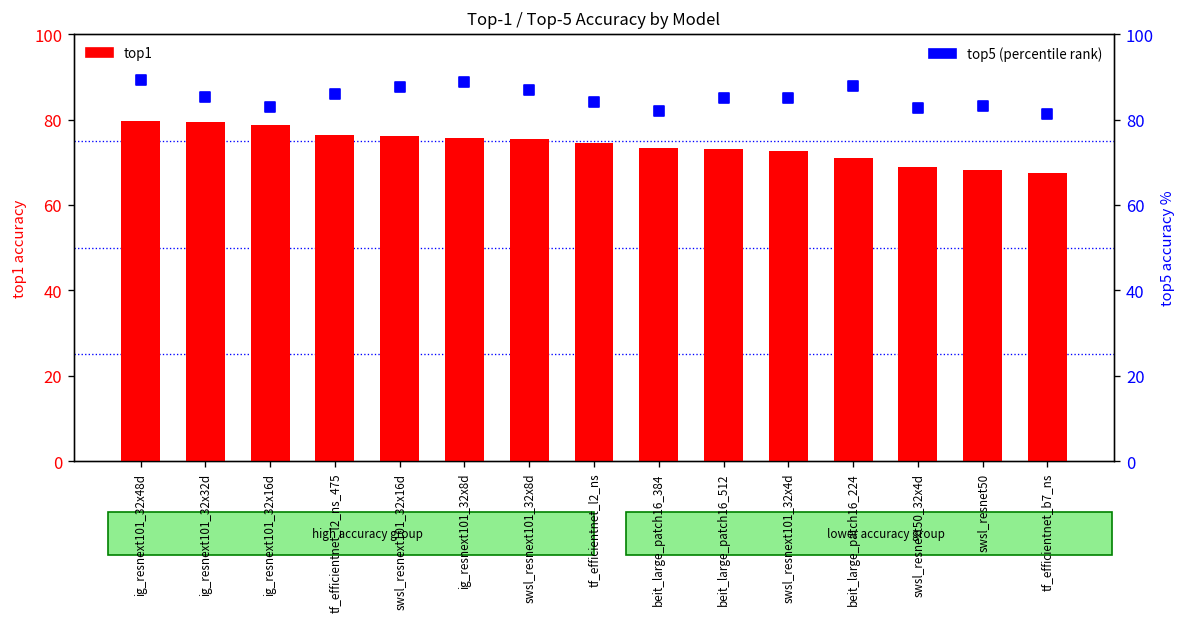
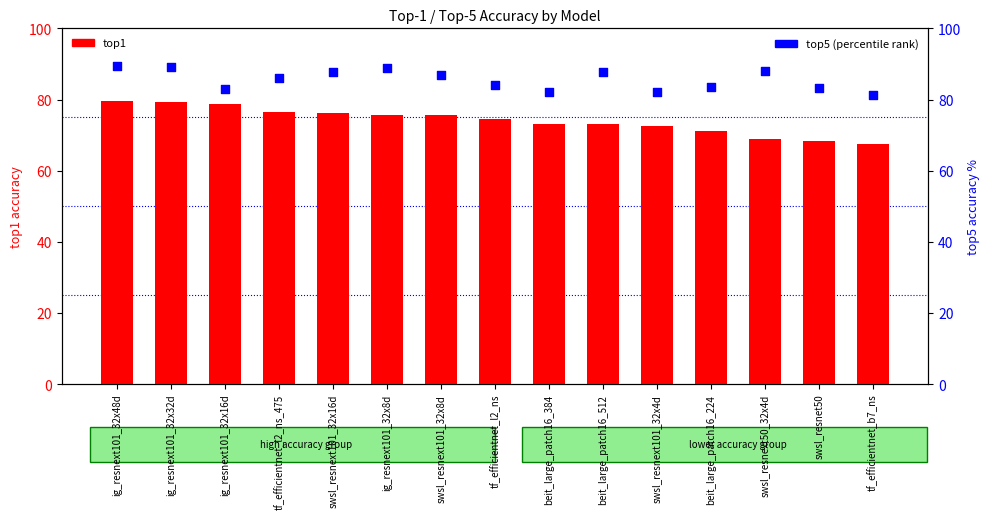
top5 (percentile rank), ig_resnext101_32x32d: 85 -> 89
top5 (percentile rank), beit_large_patch16_512: 85 -> 88
top5 (percentile rank), swsl_resnext101_32x4d: 85 -> 82
top5 (percentile rank), beit_large_patch16_224: 88 -> 83
top5 (percentile rank), swsl_resnext50_32x4d: 83 -> 88
